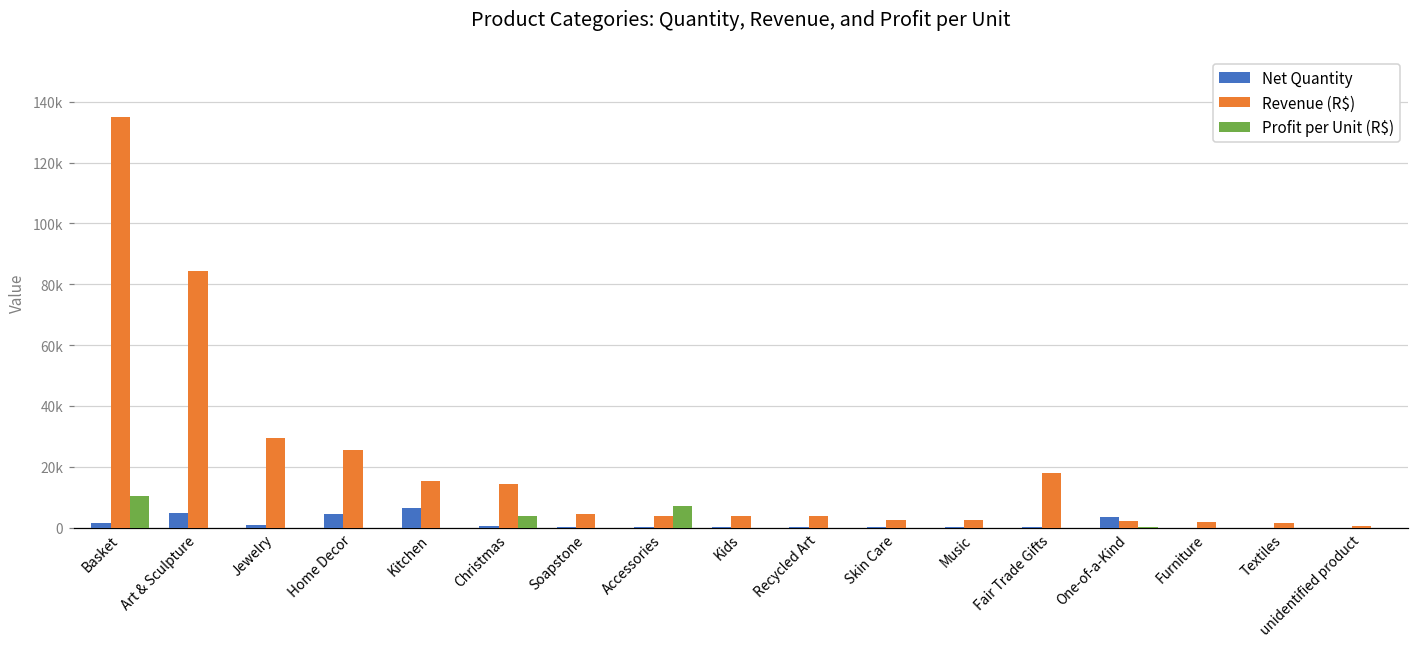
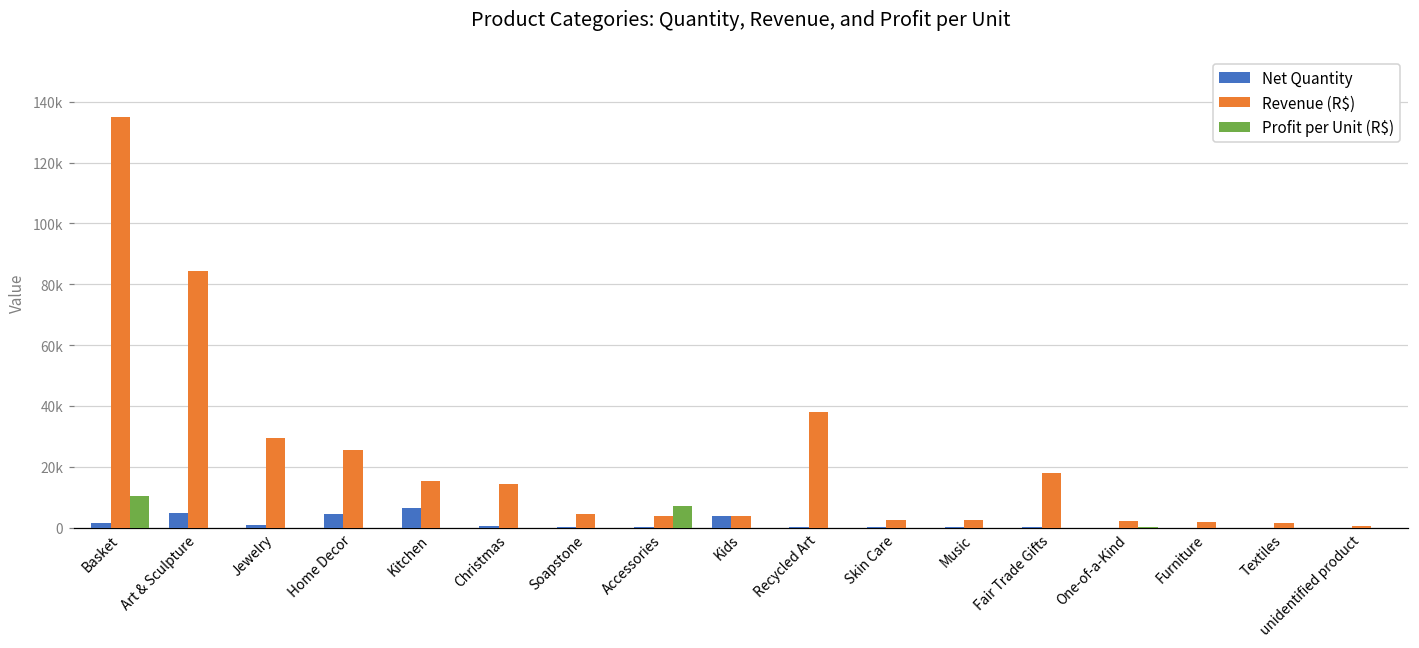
Profit per Unit (R$), Christmas: 4000 -> 0
Net Quantity, Kids: 0 -> 4000
Revenue (R$), Recycled Art: 4000 -> 38000
Net Quantity, One-of-a-Kind: 4000 -> 0
